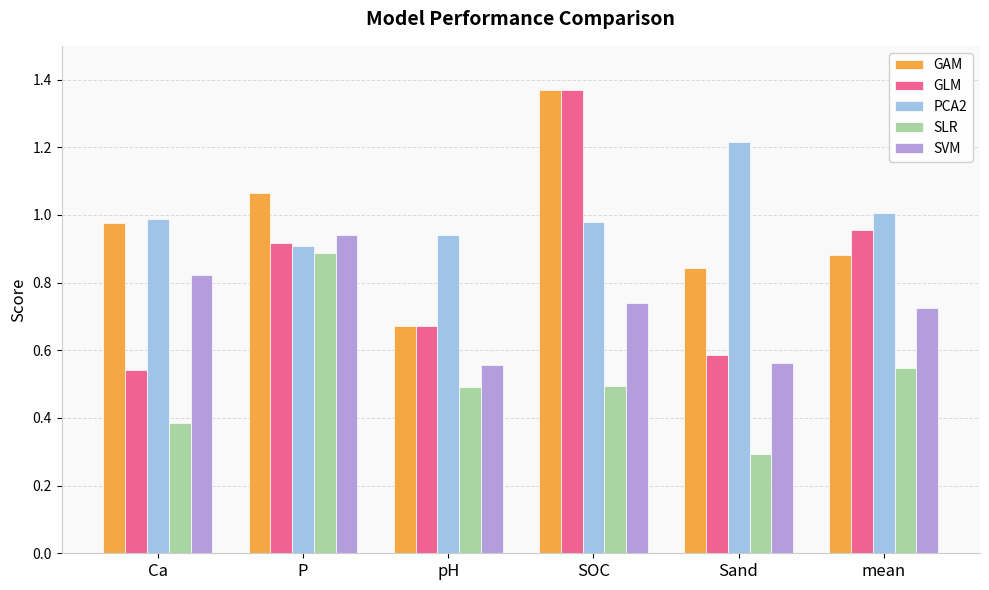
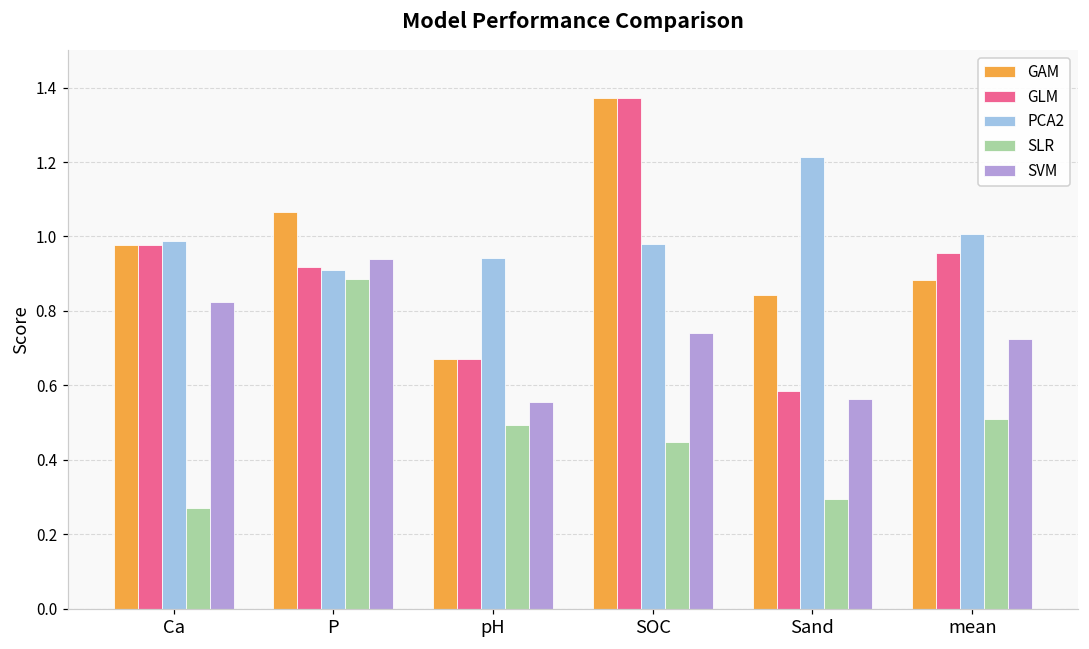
GLM, Ca: 0.54 -> 0.98
SLR, Ca: 0.38 -> 0.27
SLR, SOC: 0.49 -> 0.45
SLR, mean: 0.55 -> 0.51
